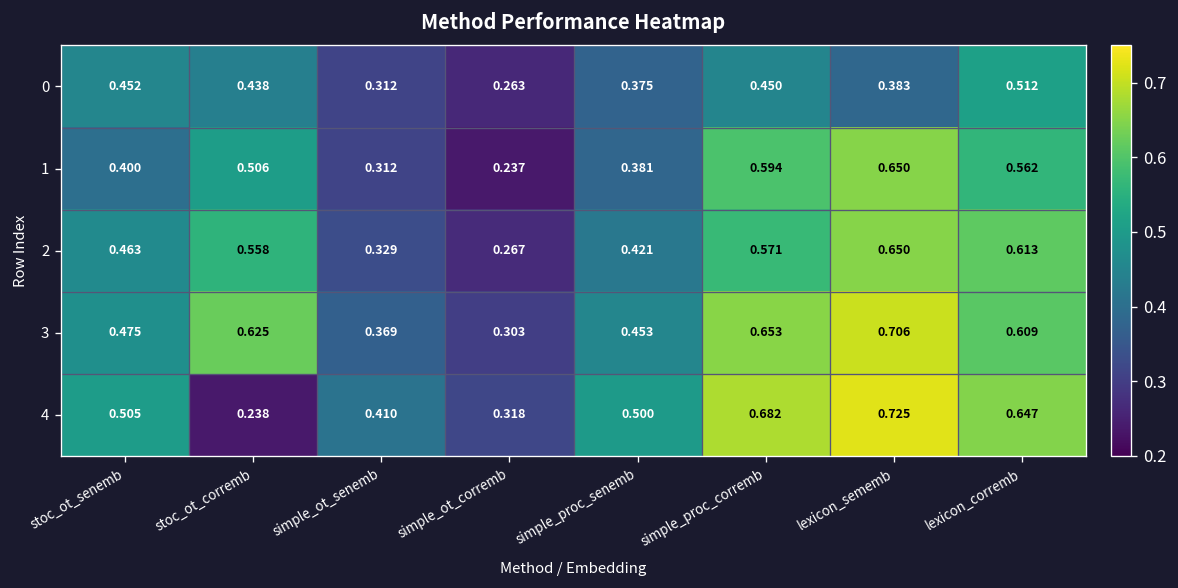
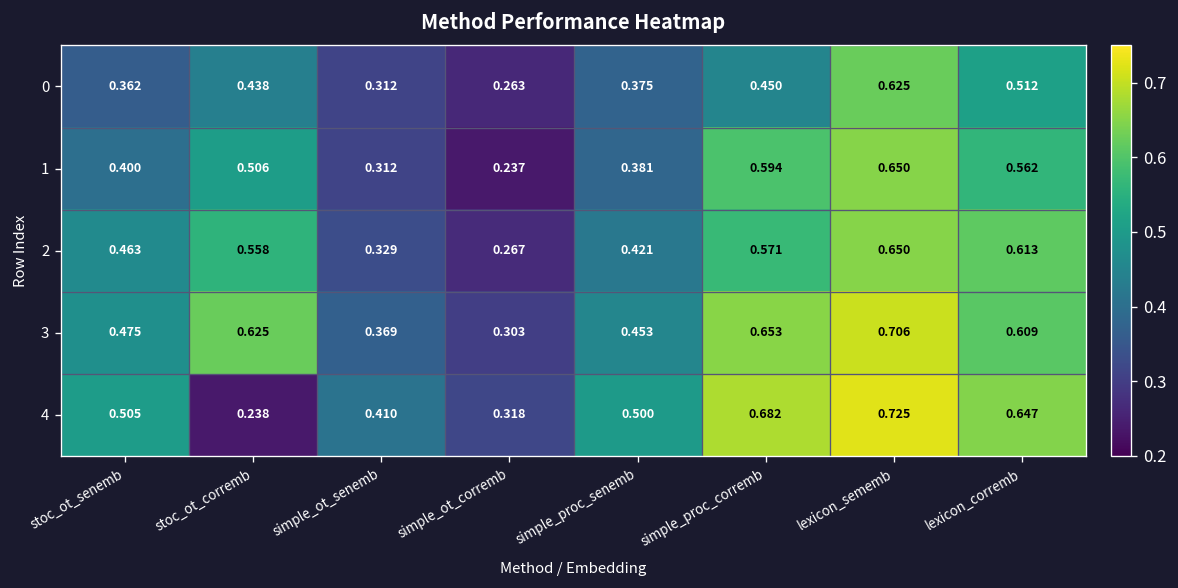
0, stoc_ot_senemb: 0.452 -> 0.362
0, lexicon_sememb: 0.383 -> 0.625
